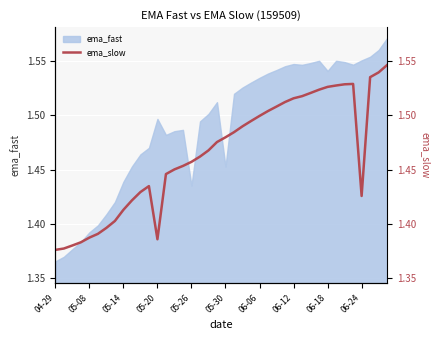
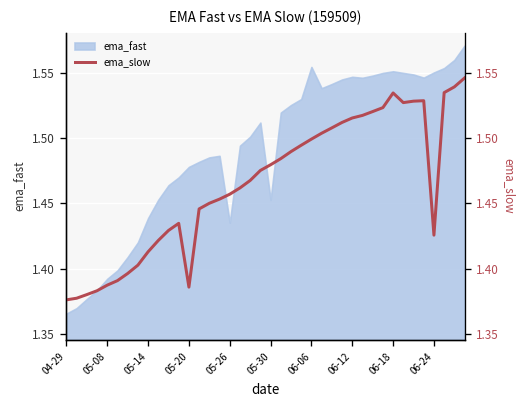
ema_fast, 05-20: 1.496 -> 1.478
ema_fast, 06-06: 1.534 -> 1.554
ema_fast, 06-18: 1.541 -> 1.551
ema_slow, 06-18: 1.526 -> 1.535
